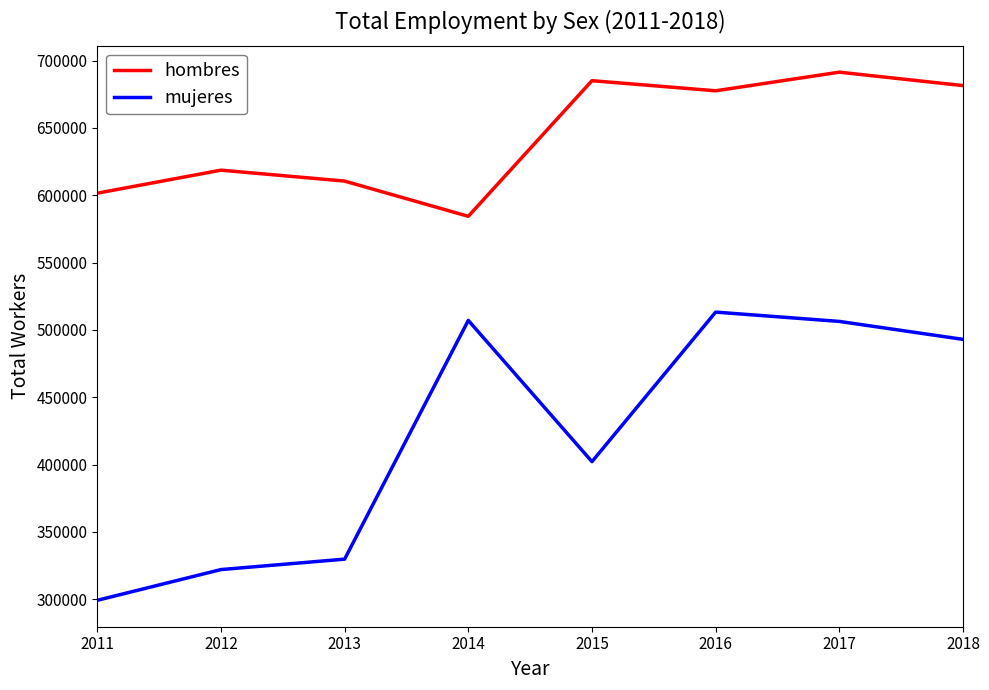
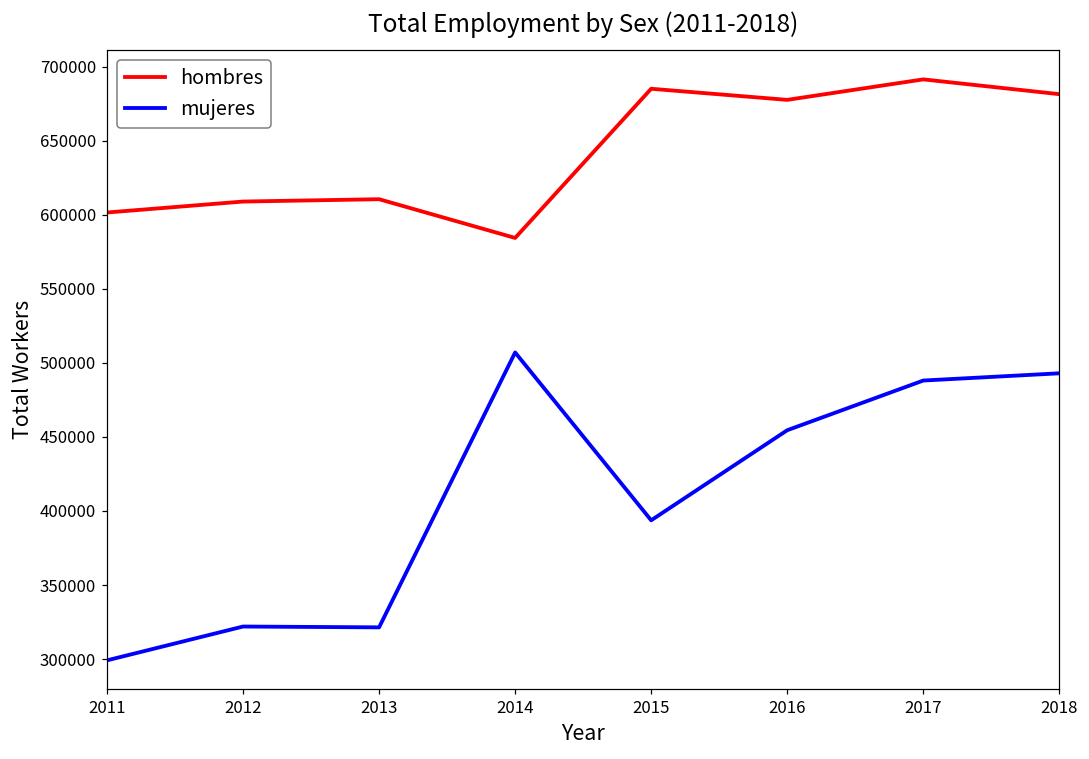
hombres, 2012: 619000 -> 609000
mujeres, 2013: 330000 -> 321000
mujeres, 2015: 402000 -> 394000
mujeres, 2016: 513000 -> 455000
mujeres, 2017: 506000 -> 488000
